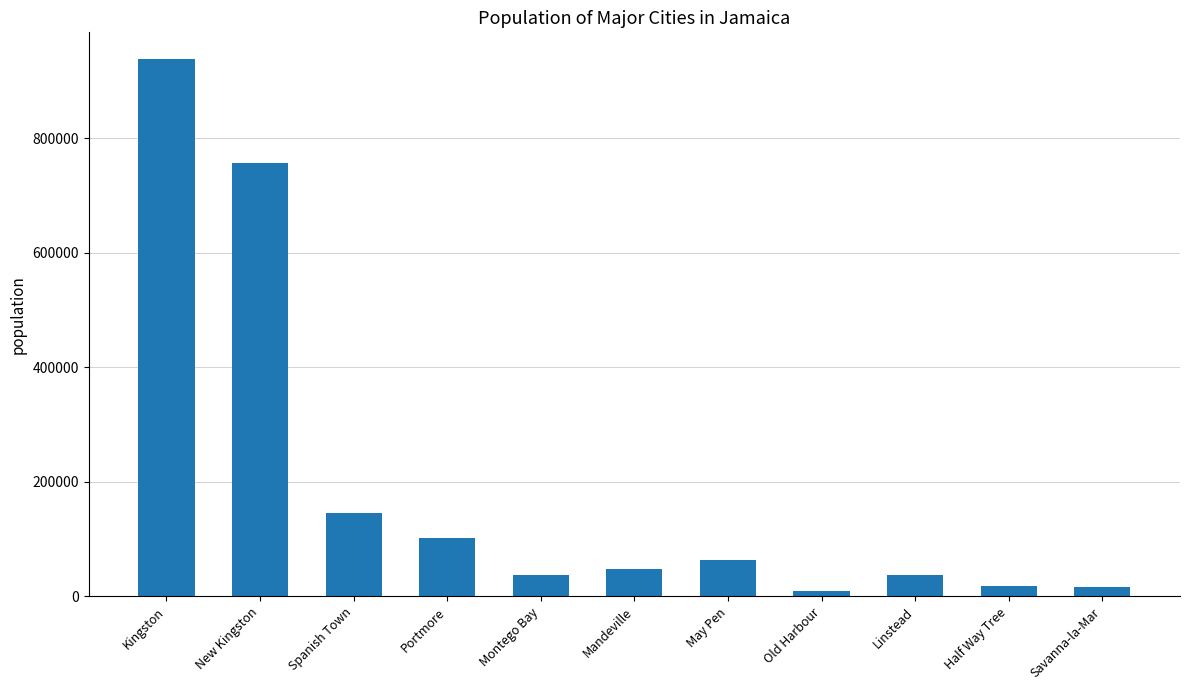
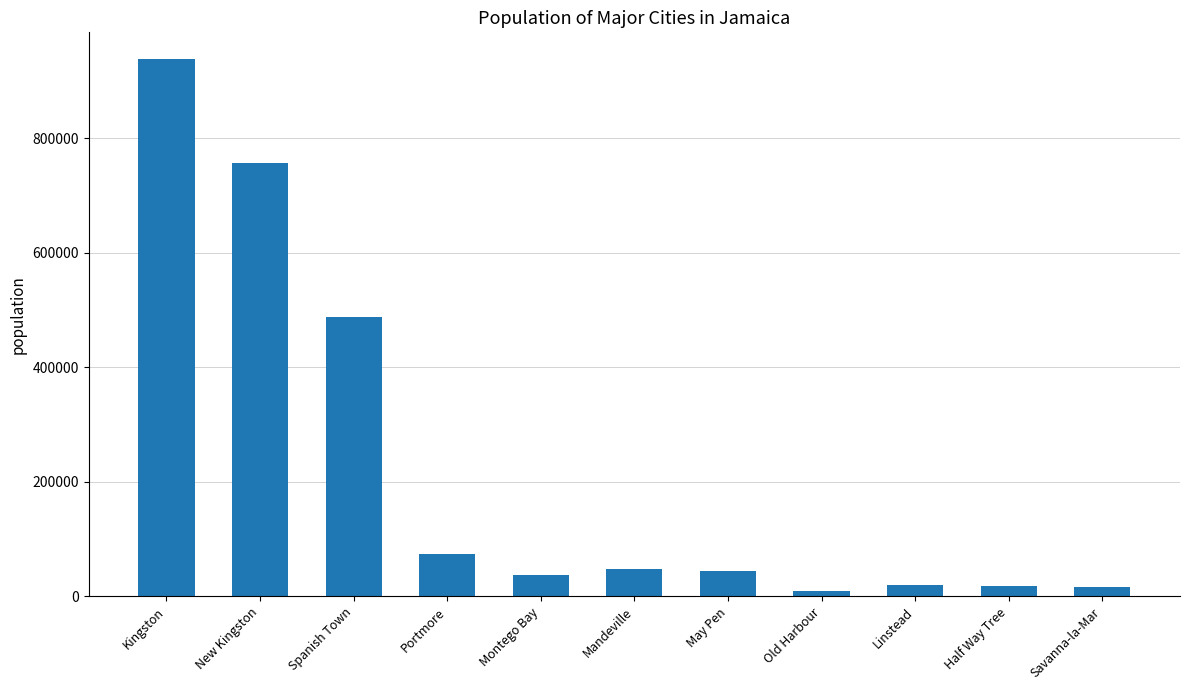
Spanish Town: 150000 -> 490000
Portmore: 100000 -> 70000
May Pen: 60000 -> 40000
Linstead: 40000 -> 20000
